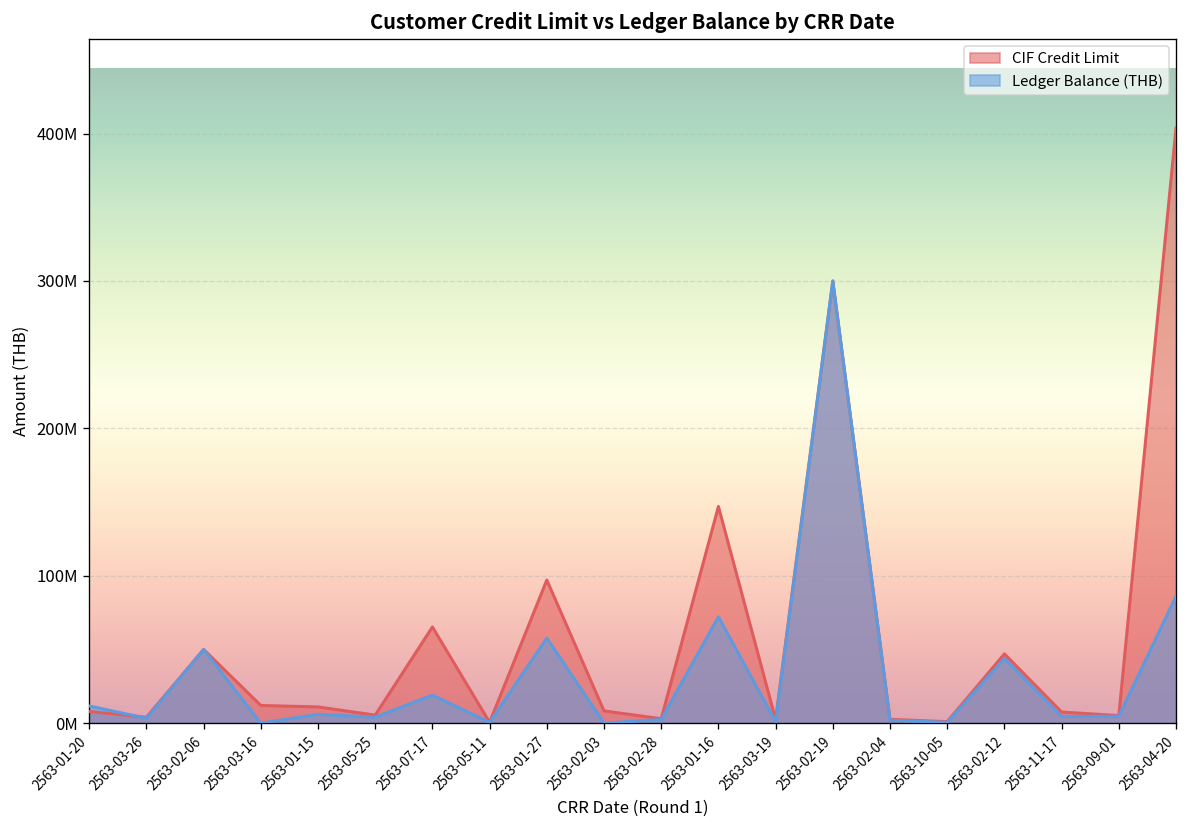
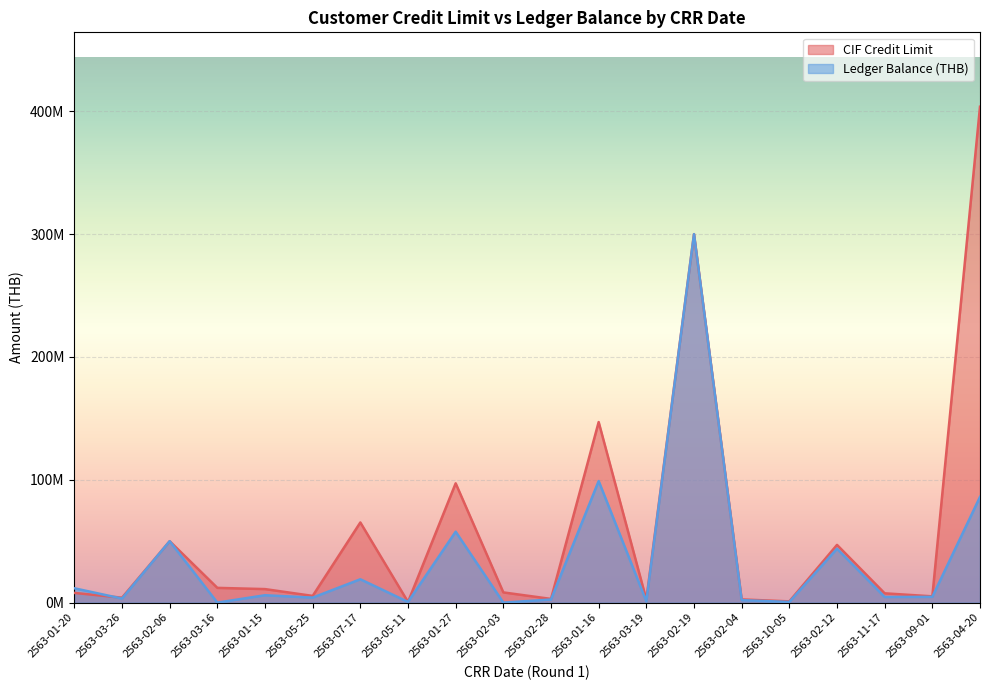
Ledger Balance (THB), 2563-01-16: 72000000 -> 99000000
